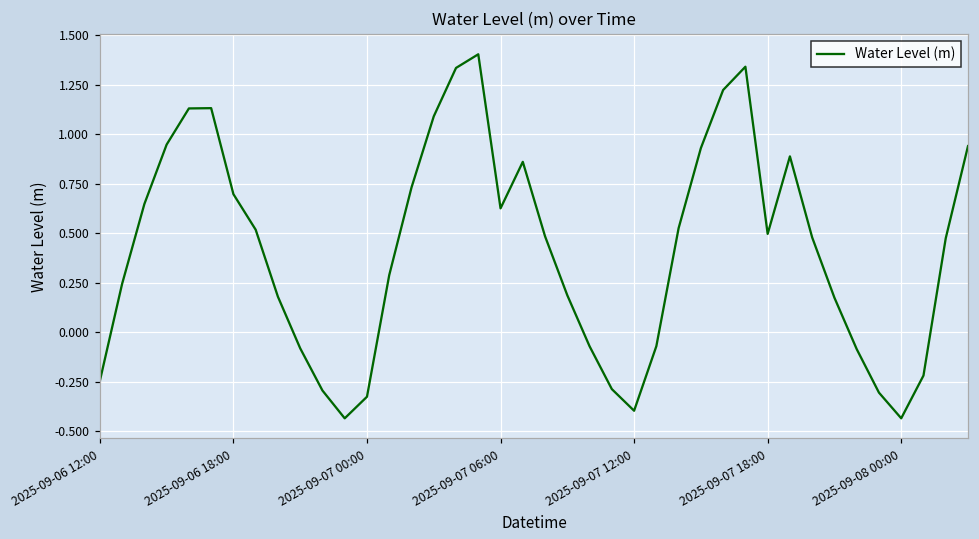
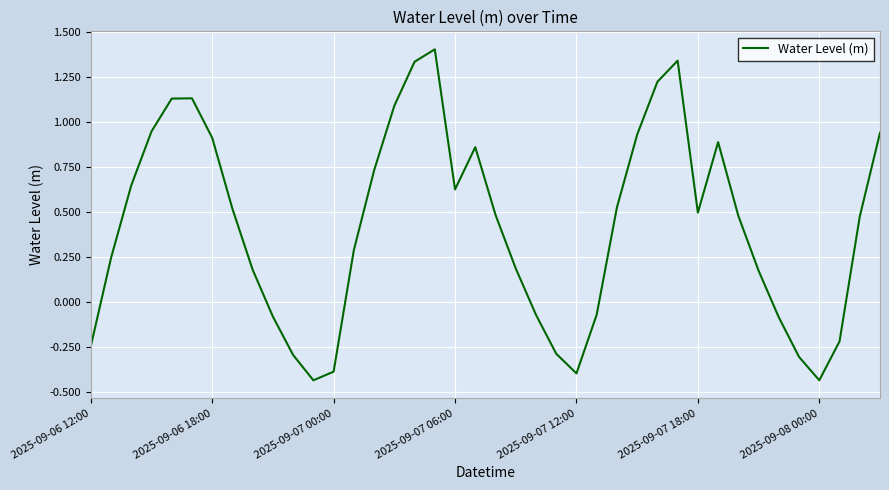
2025-09-06 18:00: 0.70 -> 0.91
2025-09-07 00:00: -0.32 -> -0.39
